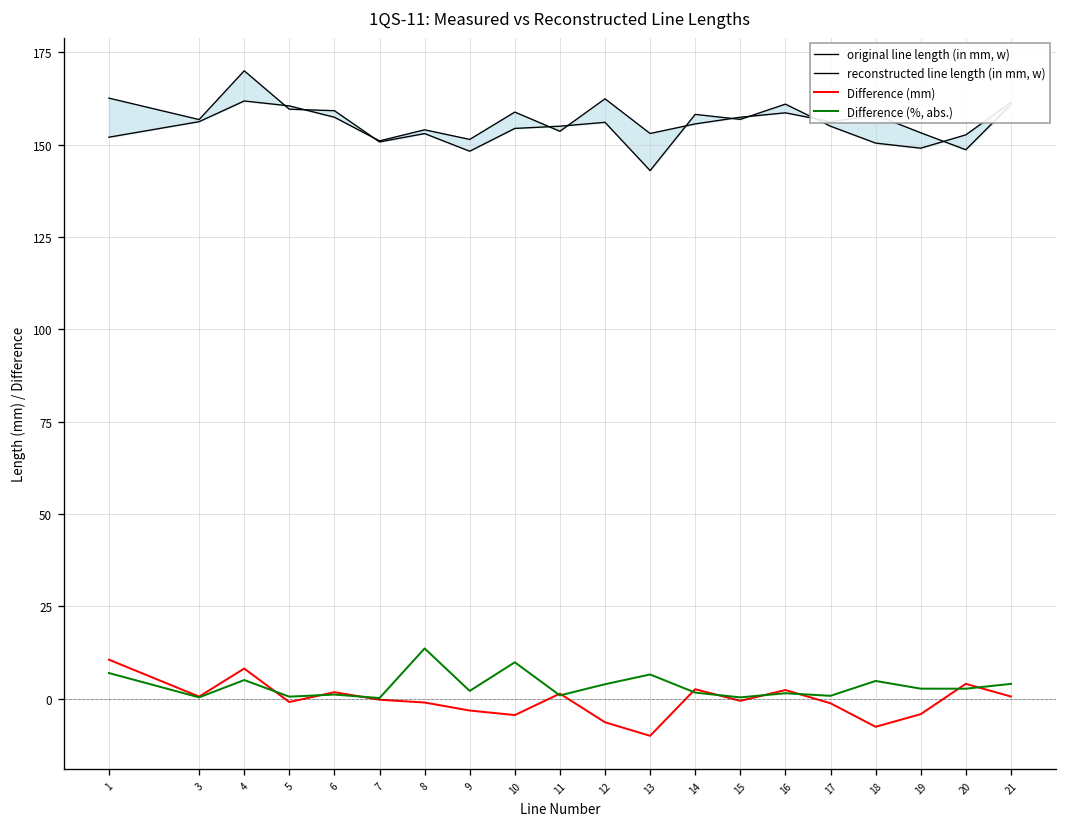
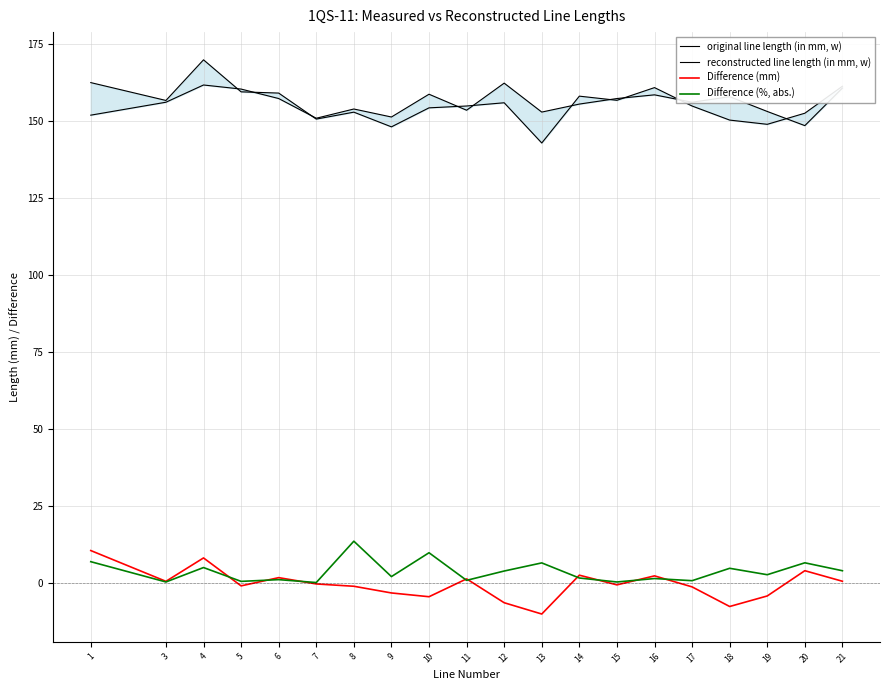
Difference (%, abs.), 20: 3 -> 7
